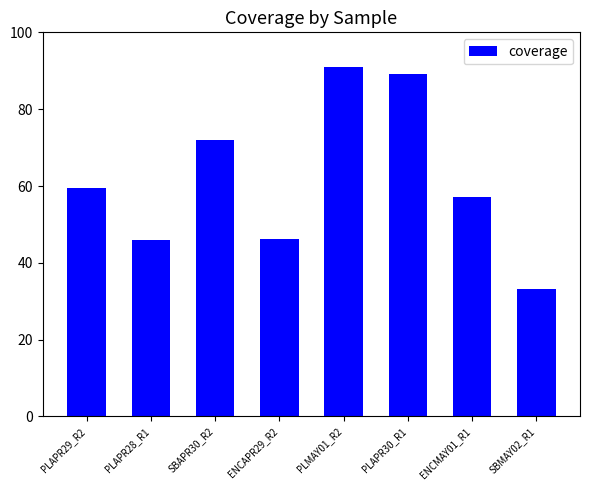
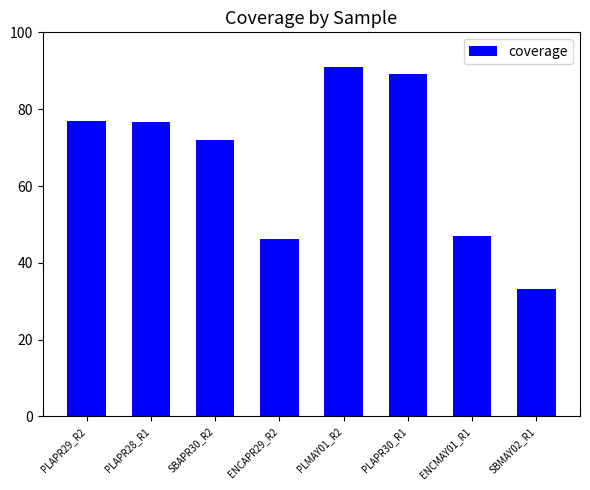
PLAPR29_R2: 59 -> 77
PLAPR28_R1: 46 -> 77
ENCMAY01_R1: 57 -> 47
